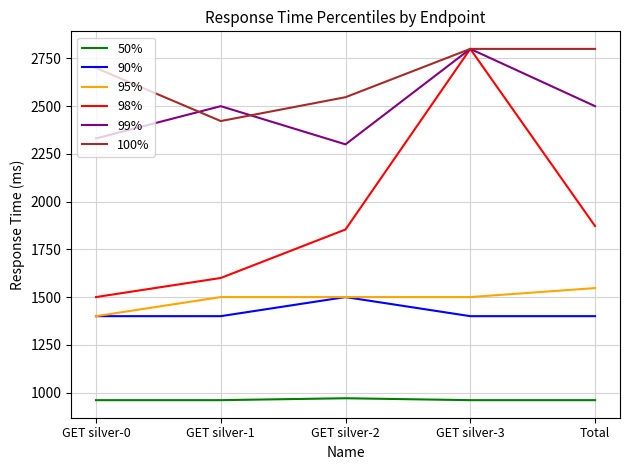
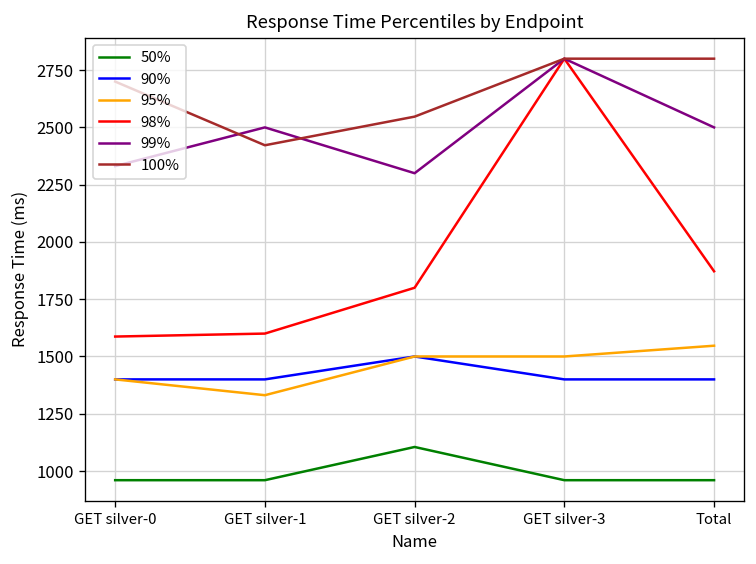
98%, GET silver-0: 1500 -> 1590
95%, GET silver-1: 1500 -> 1330
50%, GET silver-2: 970 -> 1110
98%, GET silver-2: 1850 -> 1800
